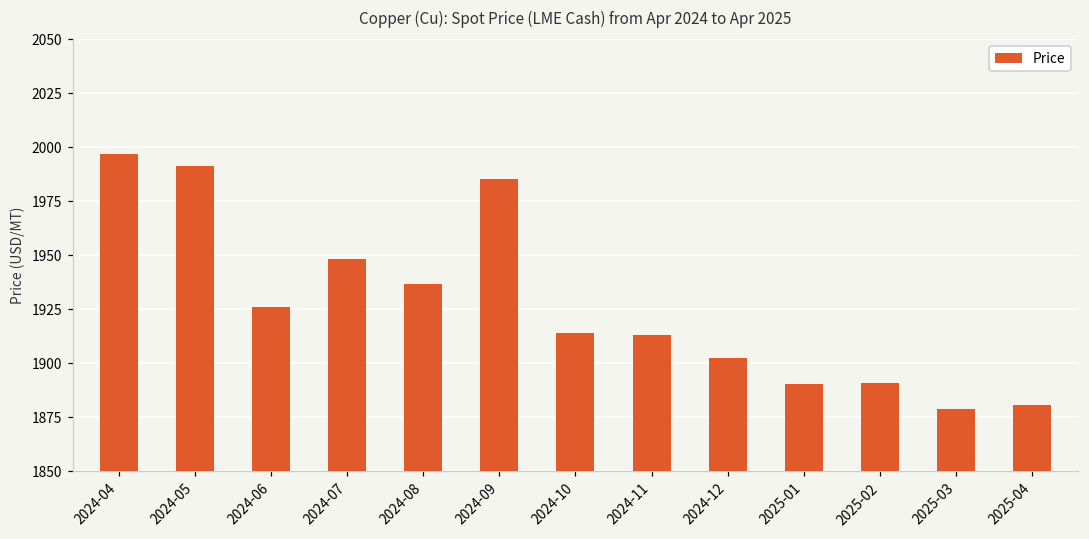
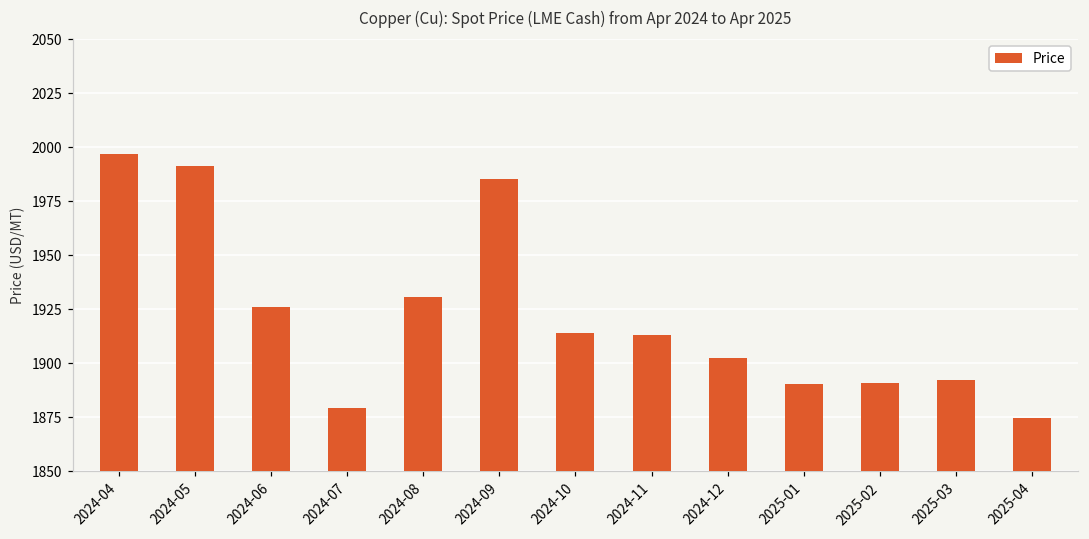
2024-07: 1948 -> 1879
2024-08: 1937 -> 1931
2025-03: 1879 -> 1892
2025-04: 1880 -> 1875
